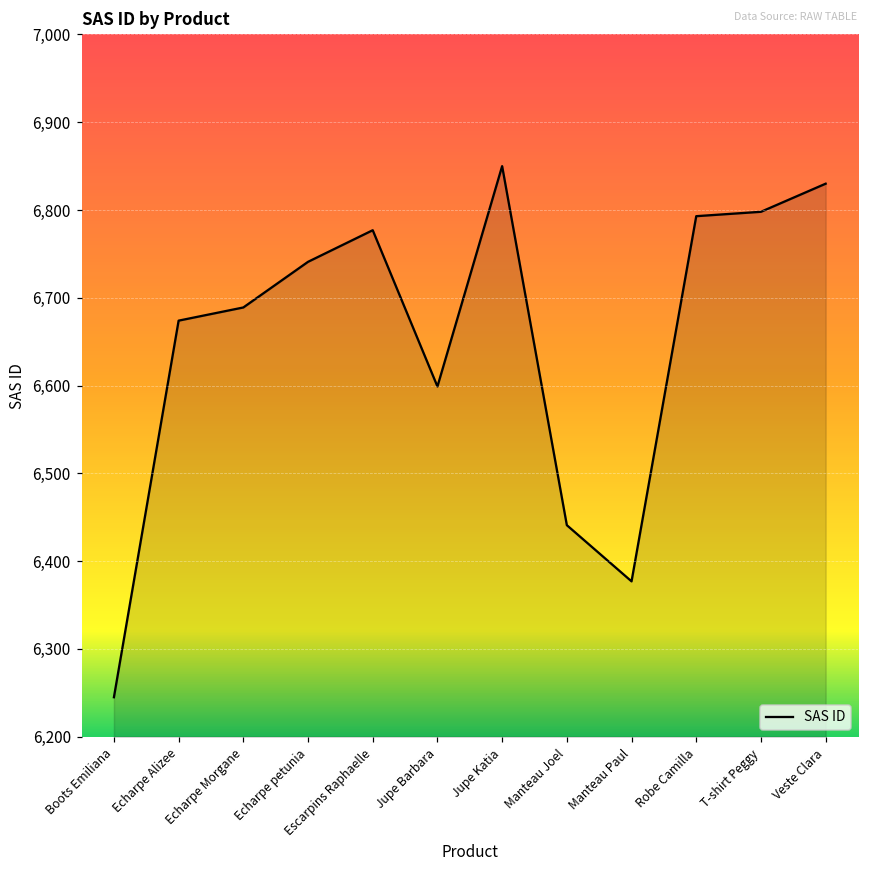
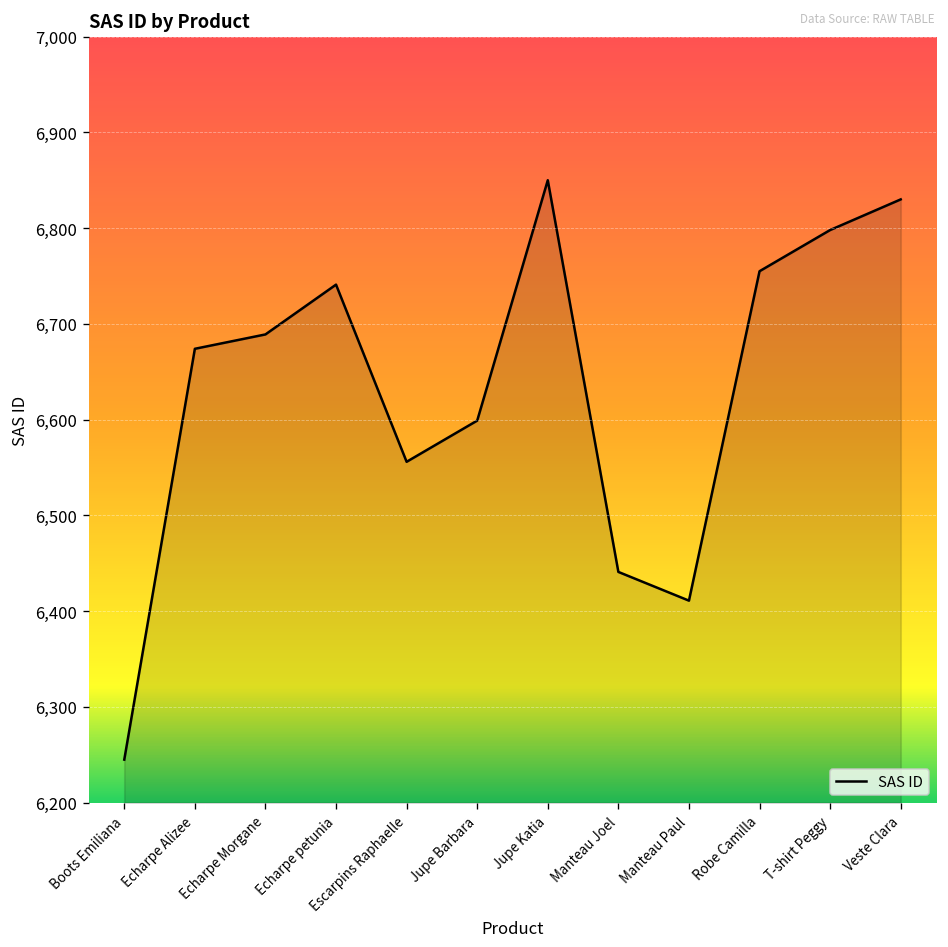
Escarpins Raphaelle: 6,780 -> 6,560
Manteau Paul: 6,380 -> 6,410
Robe Camilla: 6,790 -> 6,760
